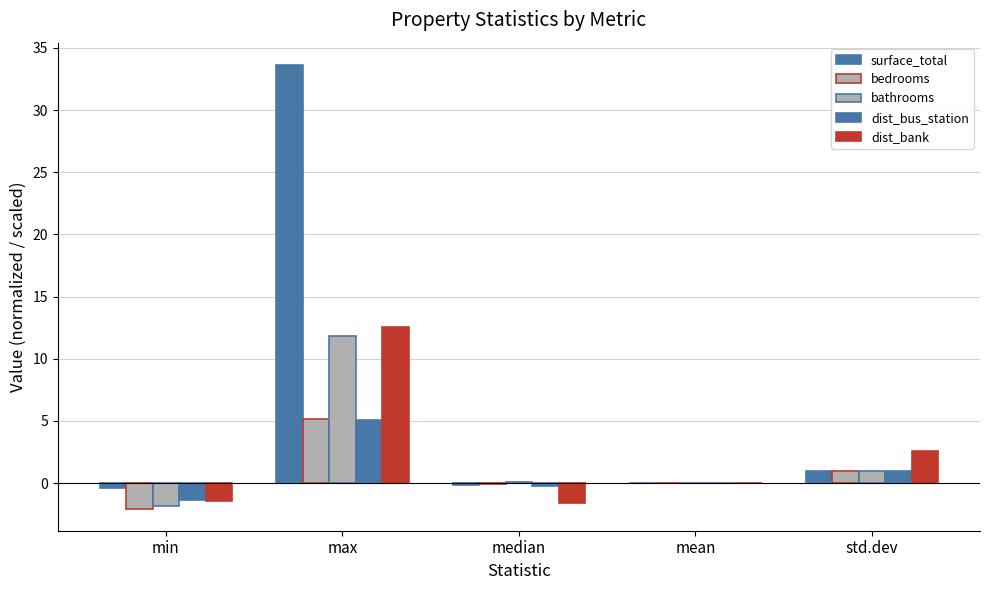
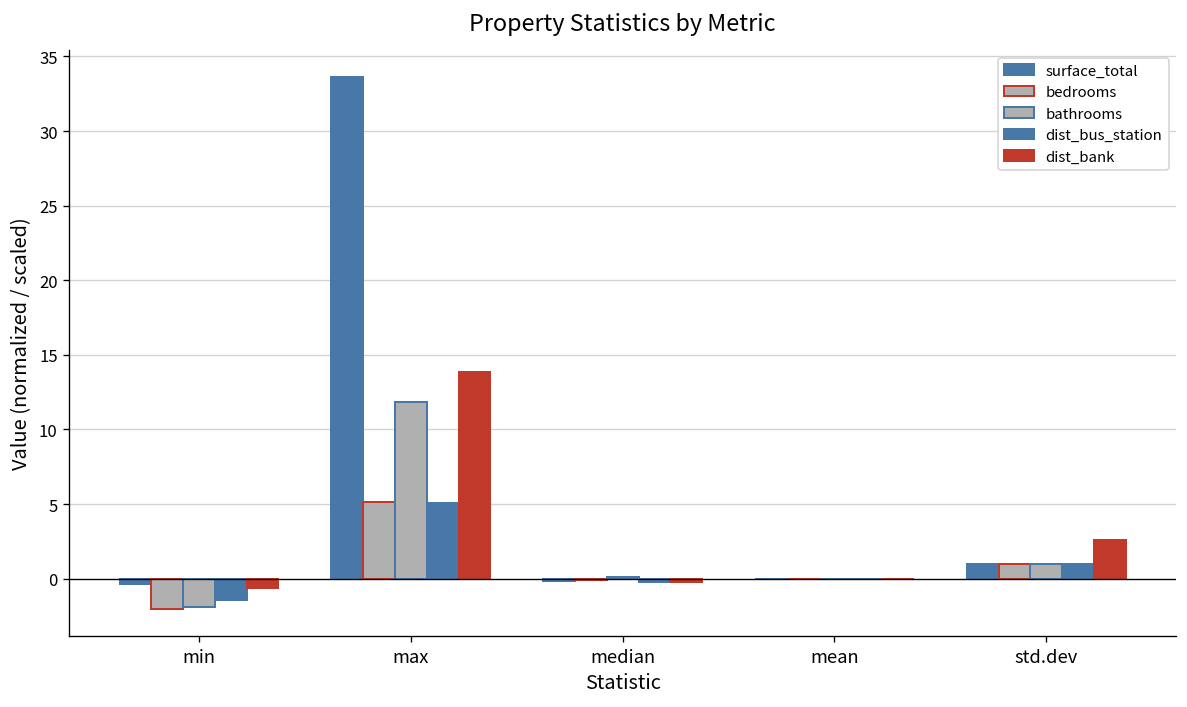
dist_bank, min: -1.4 -> -0.6
dist_bank, max: 12.5 -> 13.9
dist_bank, median: -1.6 -> -0.2
